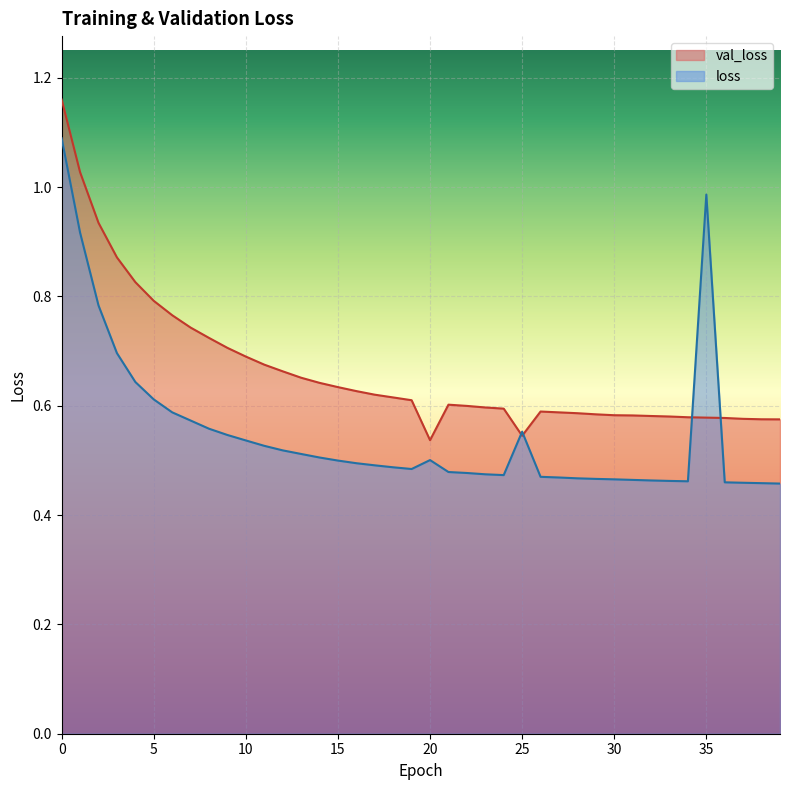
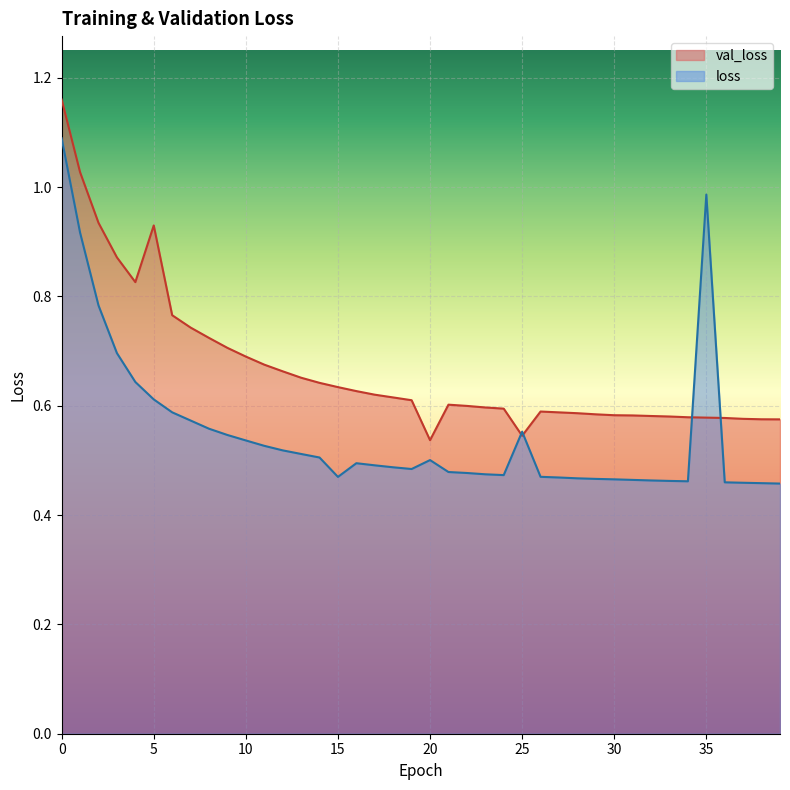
val_loss, 5: 0.79 -> 0.93
loss, 15: 0.50 -> 0.47
